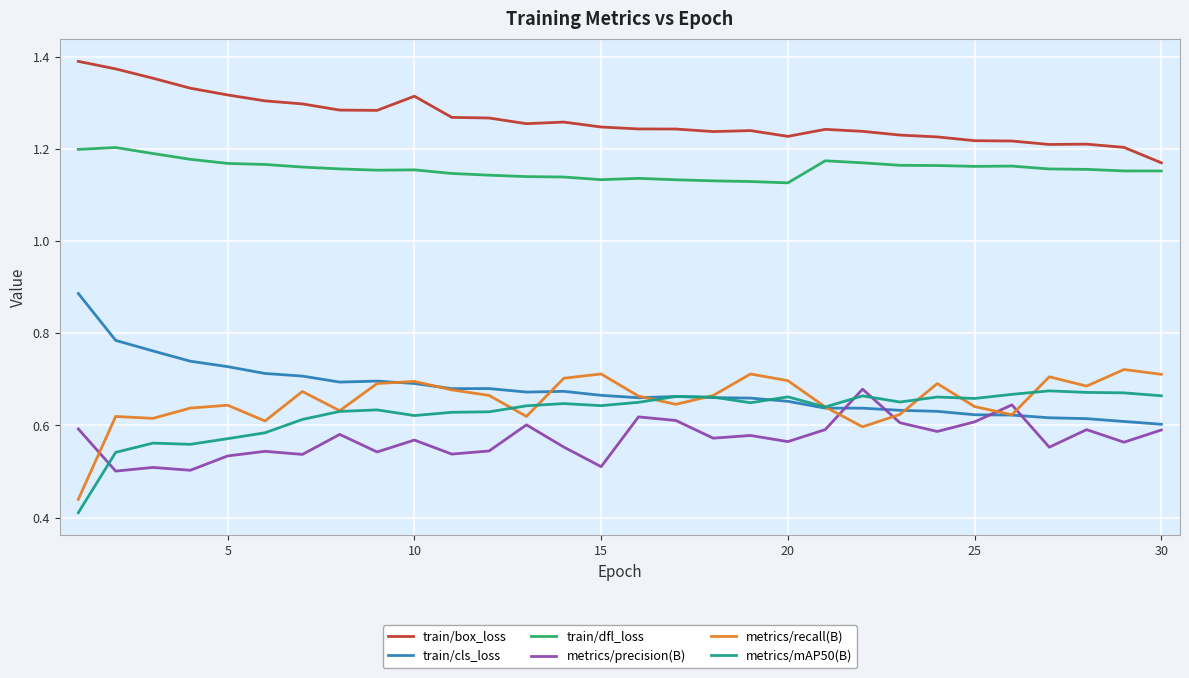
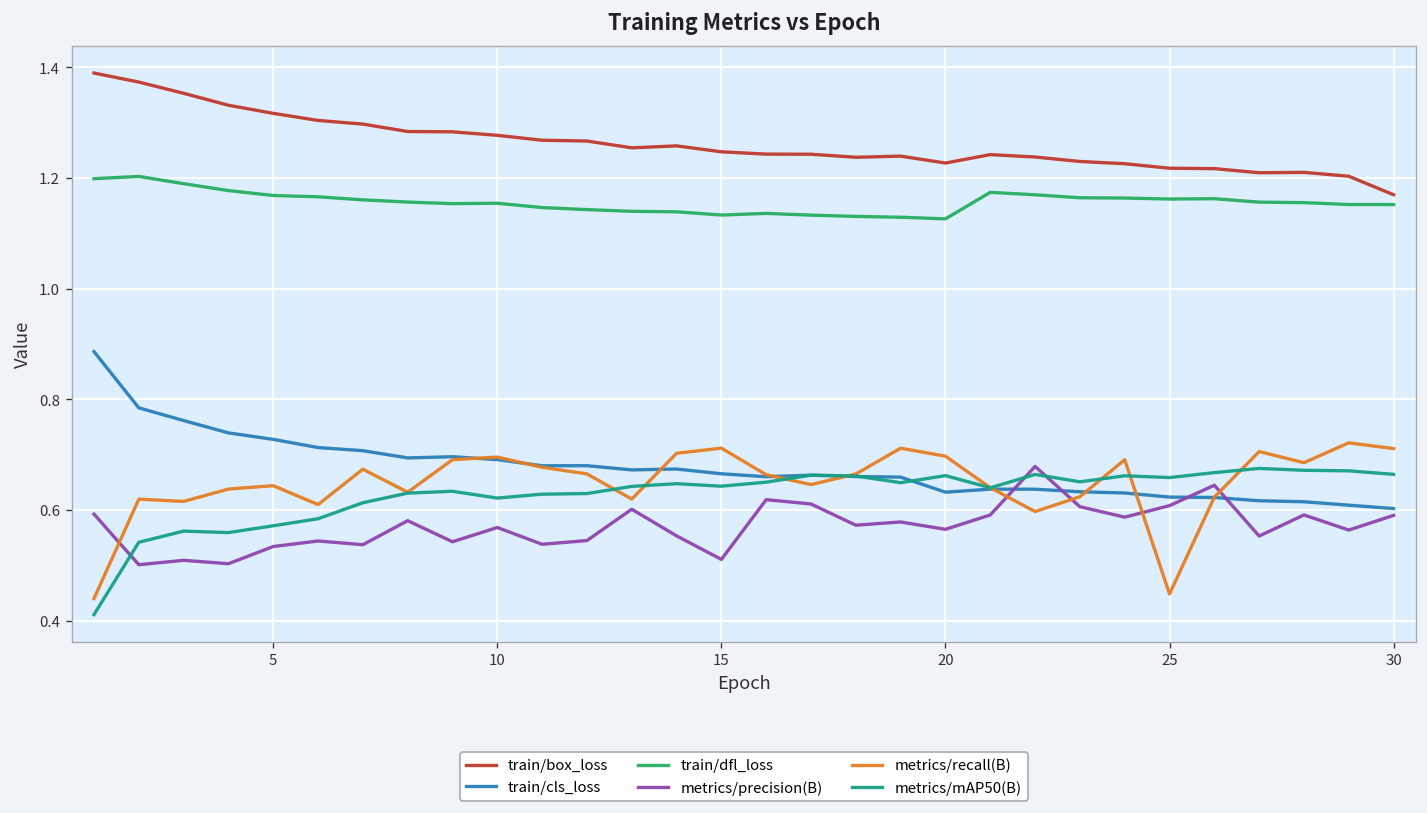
train/box_loss, 10: 1.31 -> 1.28
train/cls_loss, 20: 0.65 -> 0.63
metrics/recall(B), 25: 0.64 -> 0.45
